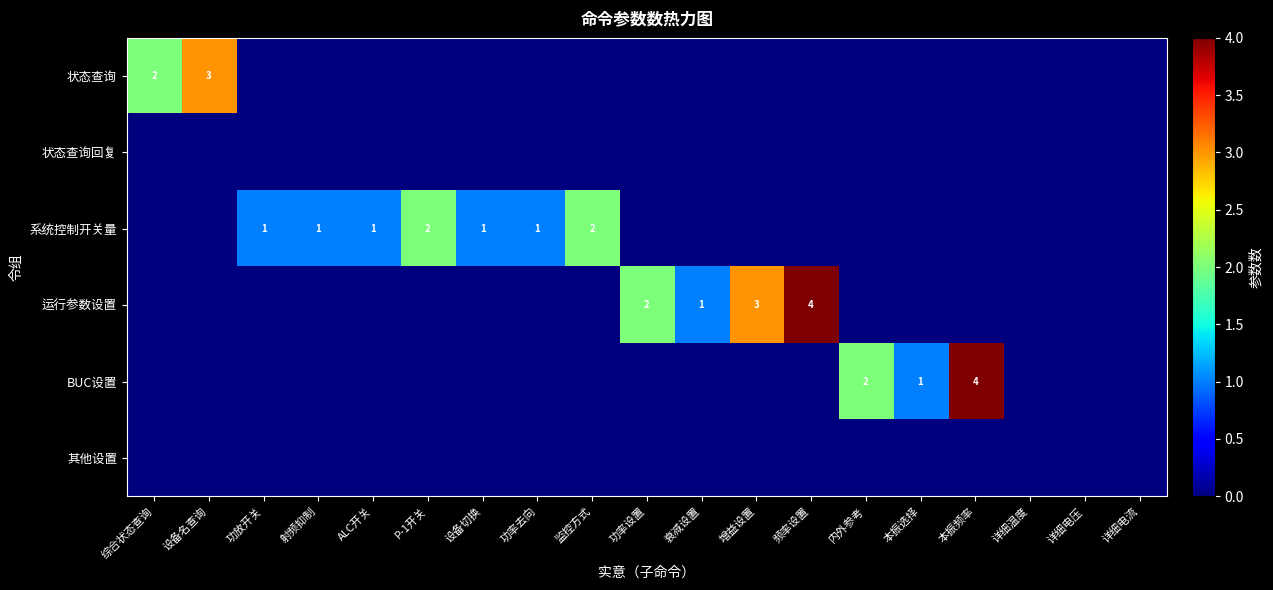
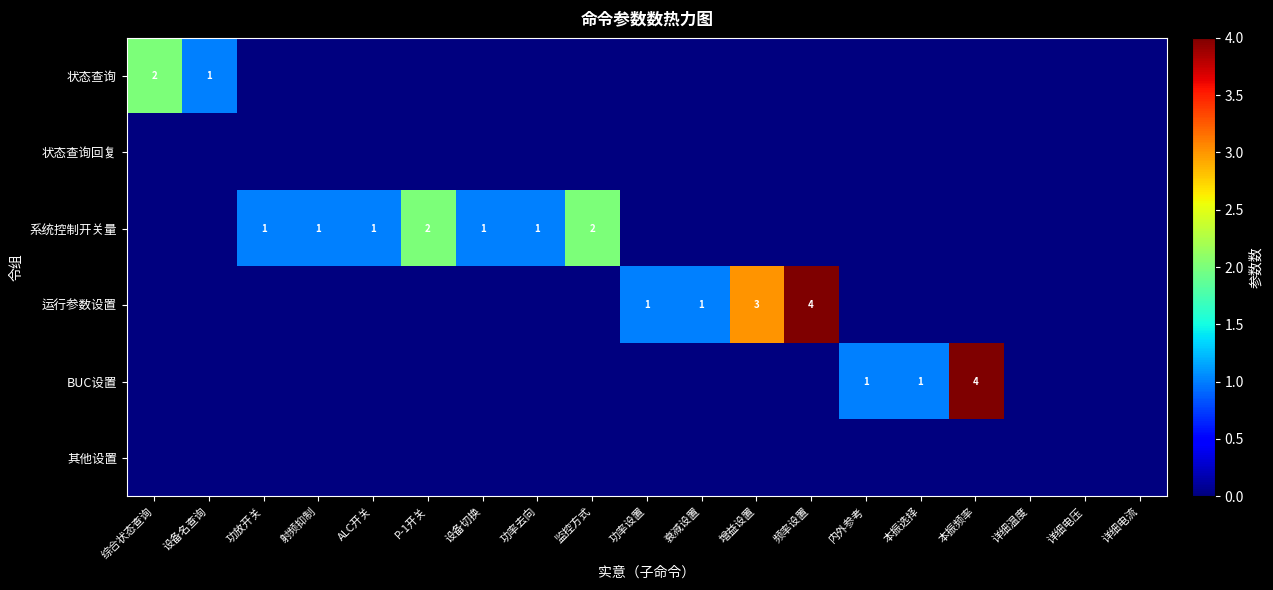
状态查询, 设备名查询: 3 -> 1
运行参数设置, 功率设置: 2 -> 1
BUC设置, 内外参考: 2 -> 1
